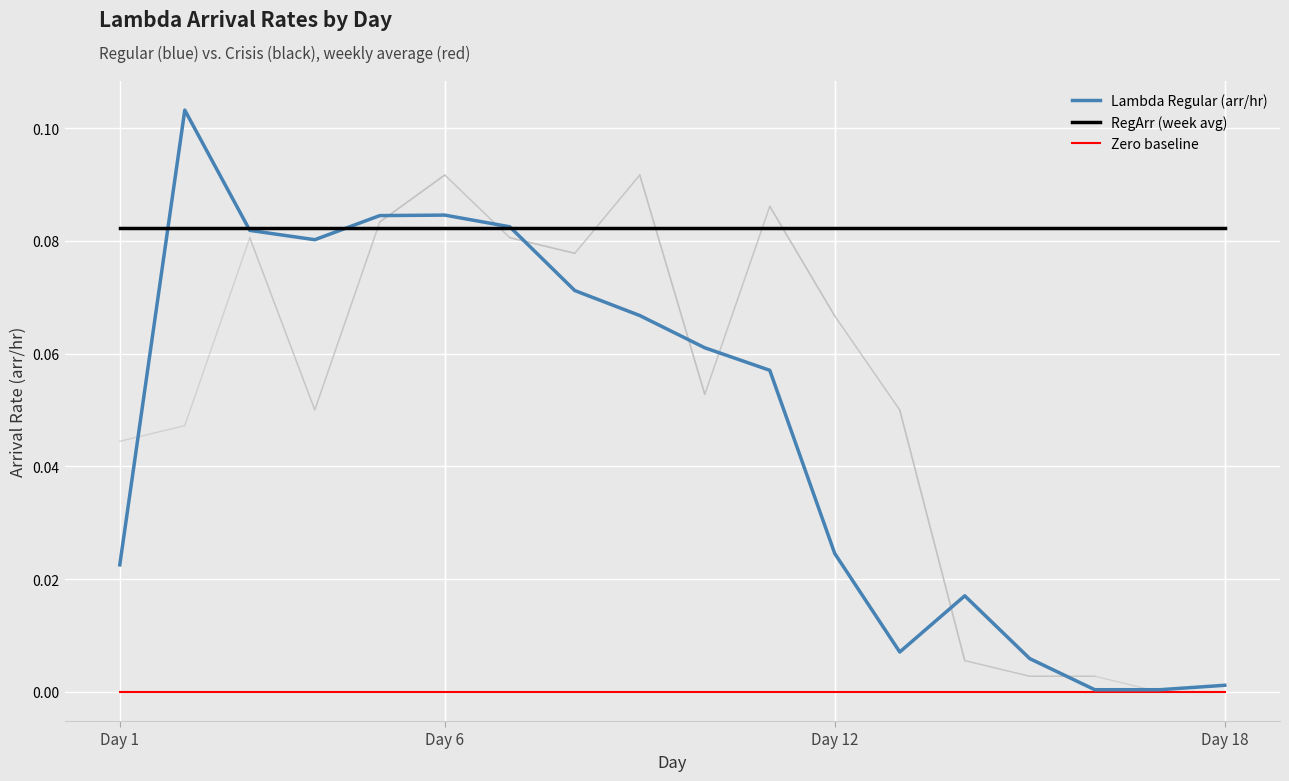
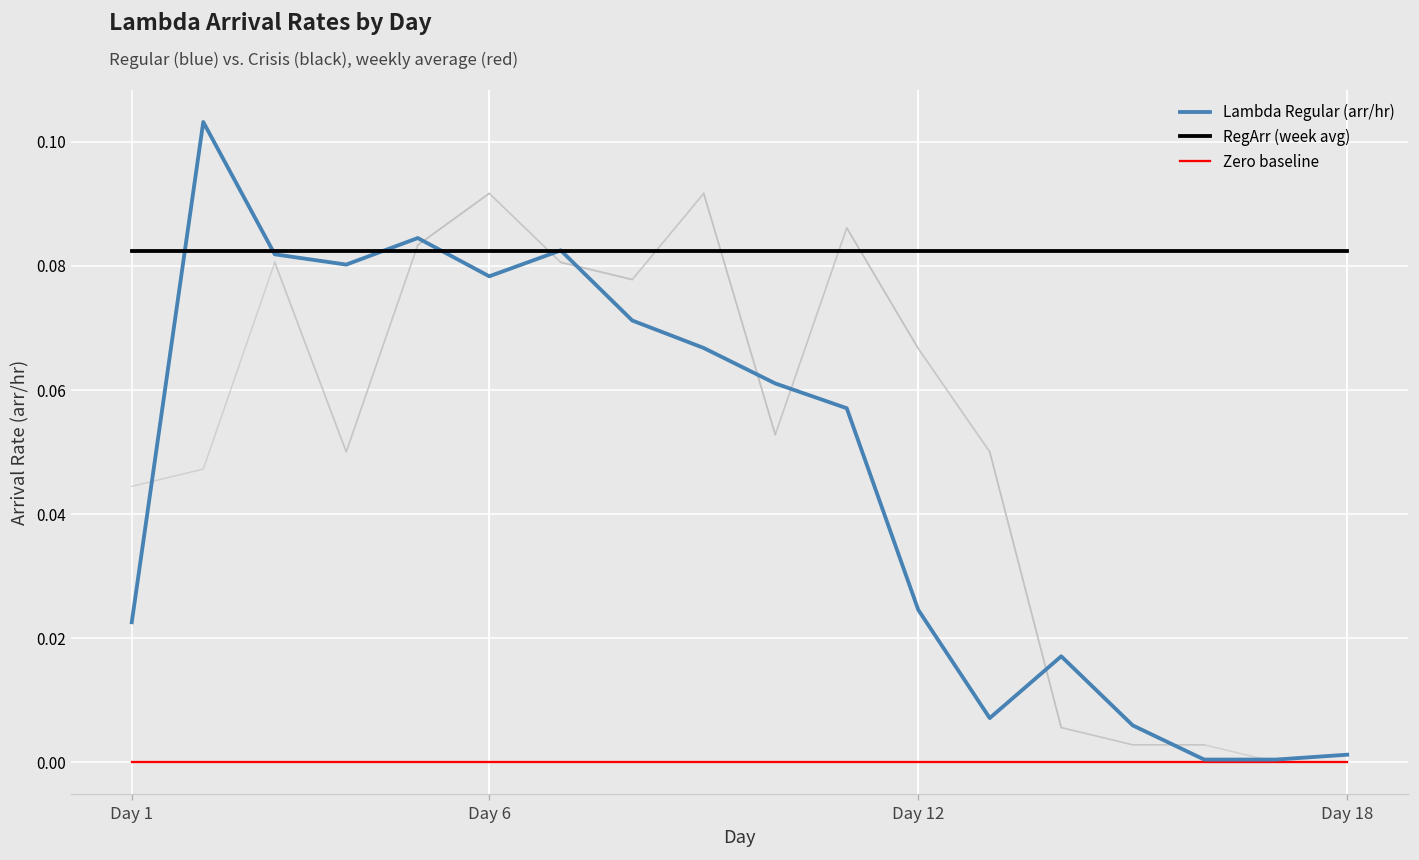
Lambda Regular (arr/hr), Day 6: 0.085 -> 0.078
